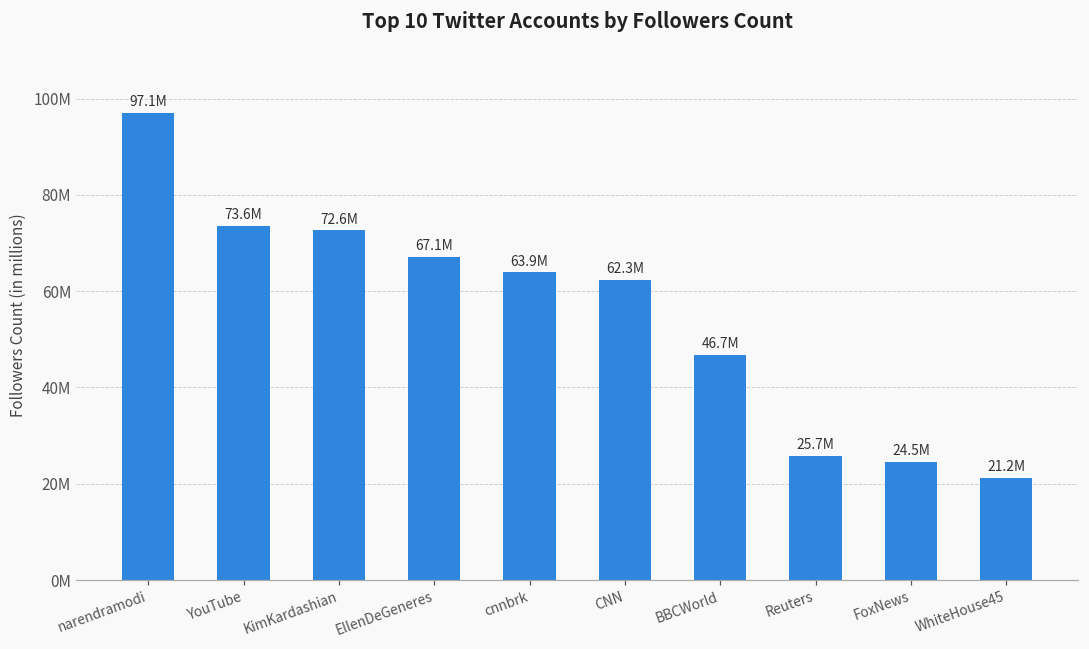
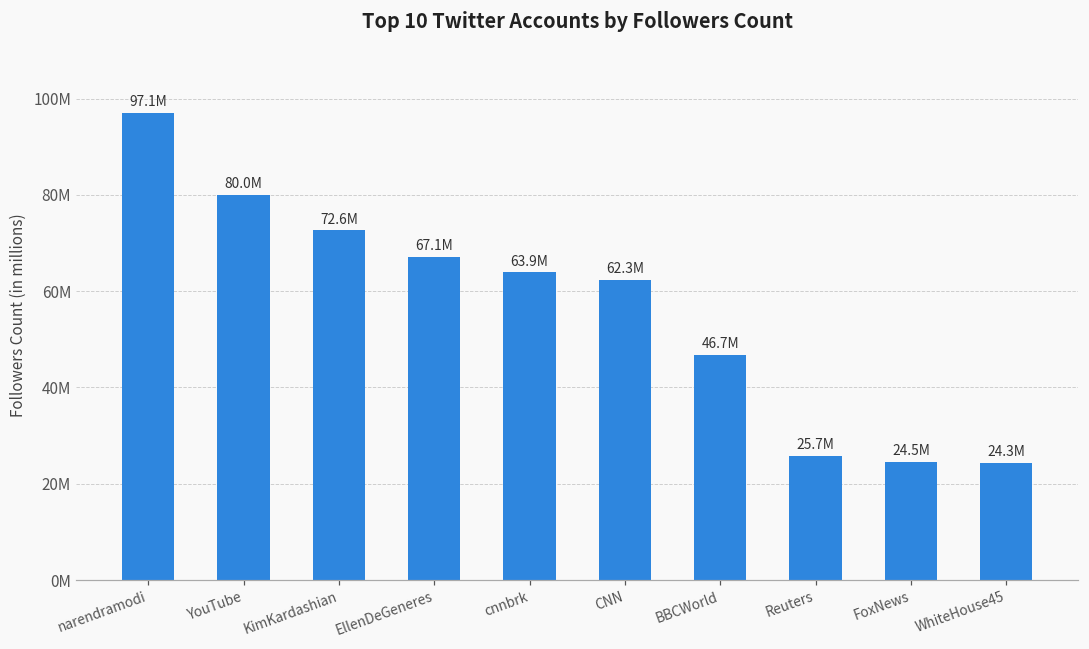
YouTube: 73.6M -> 80.0M
WhiteHouse45: 21.2M -> 24.3M
